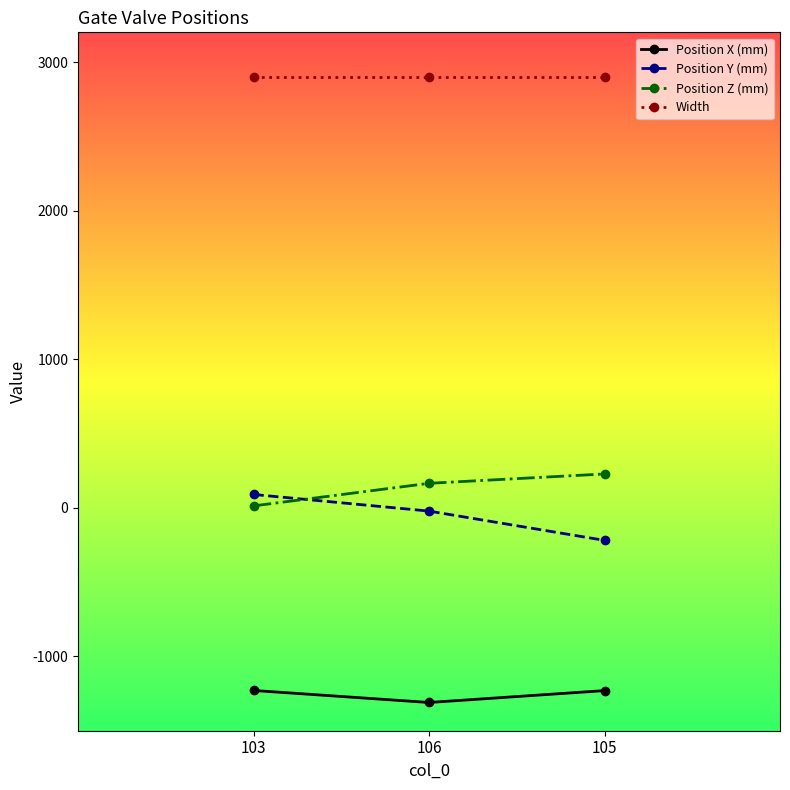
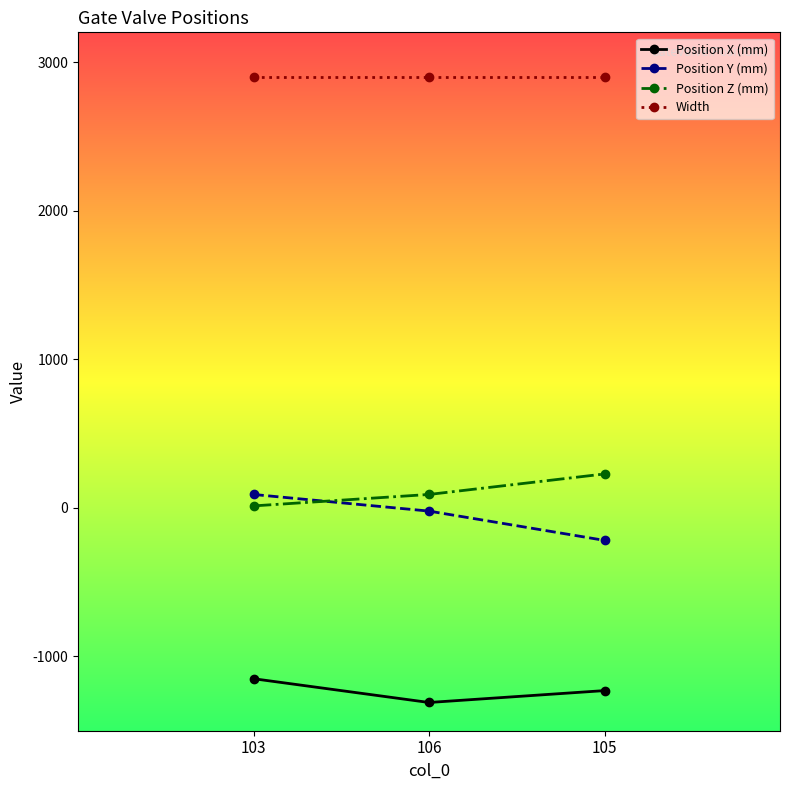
Position X (mm), 103: -1230 -> -1150
Position Z (mm), 106: 170 -> 90
